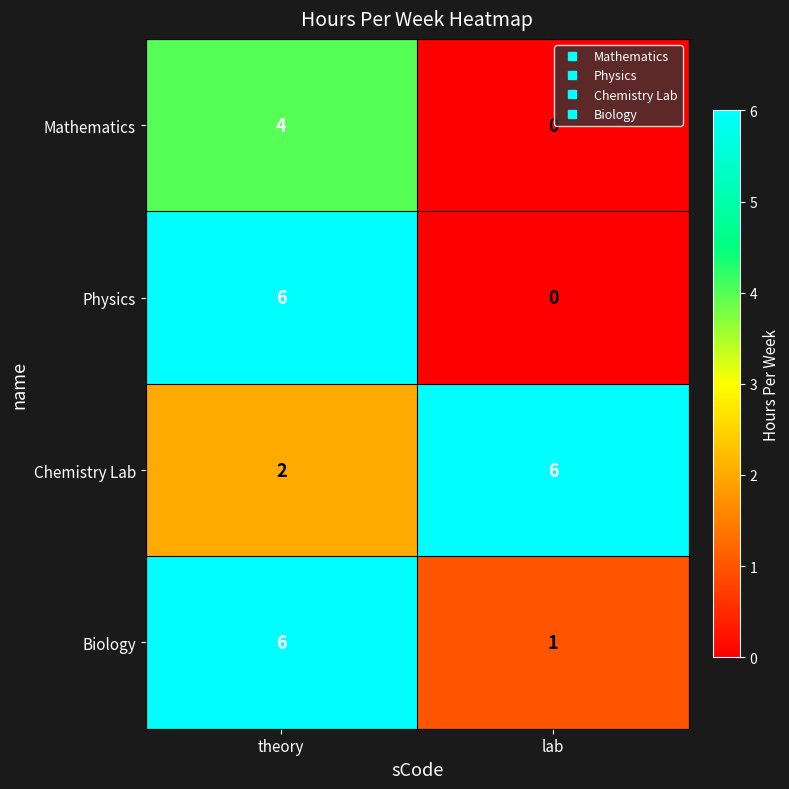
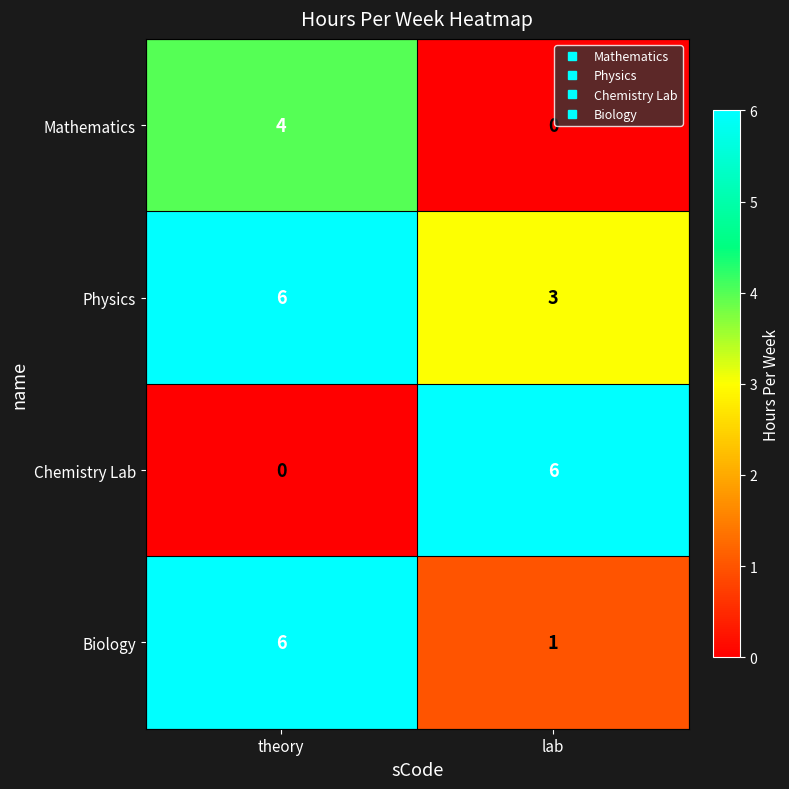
Physics, lab: 0 -> 3
Chemistry Lab, theory: 2 -> 0
